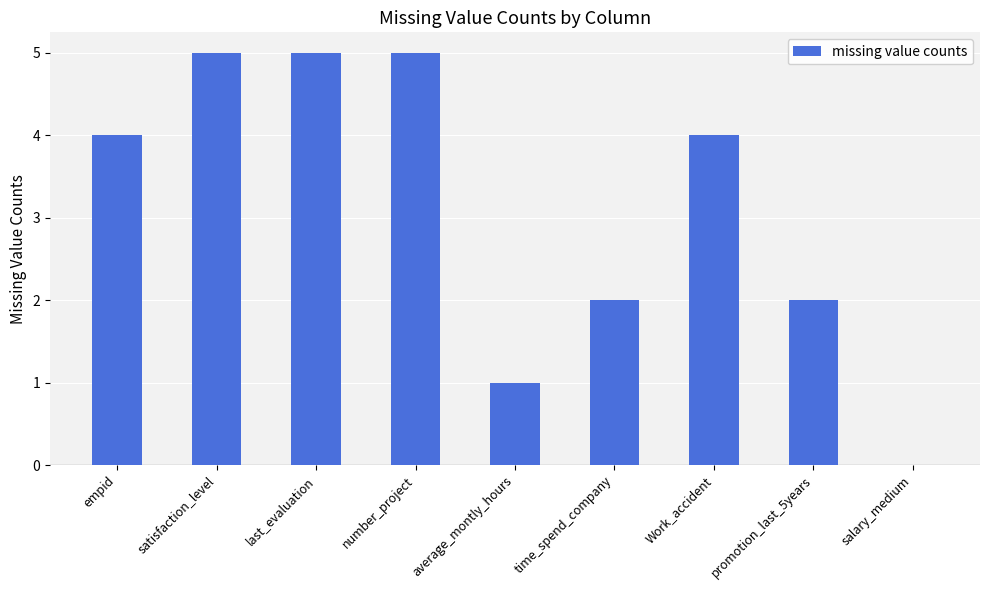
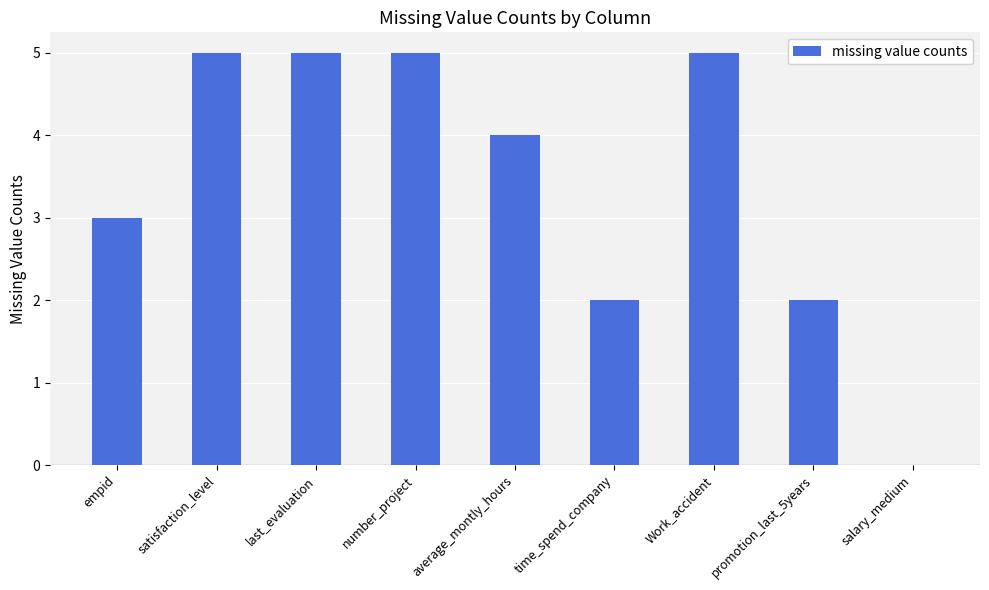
empid: 4 -> 3
average_montly_hours: 1 -> 4
Work_accident: 4 -> 5
